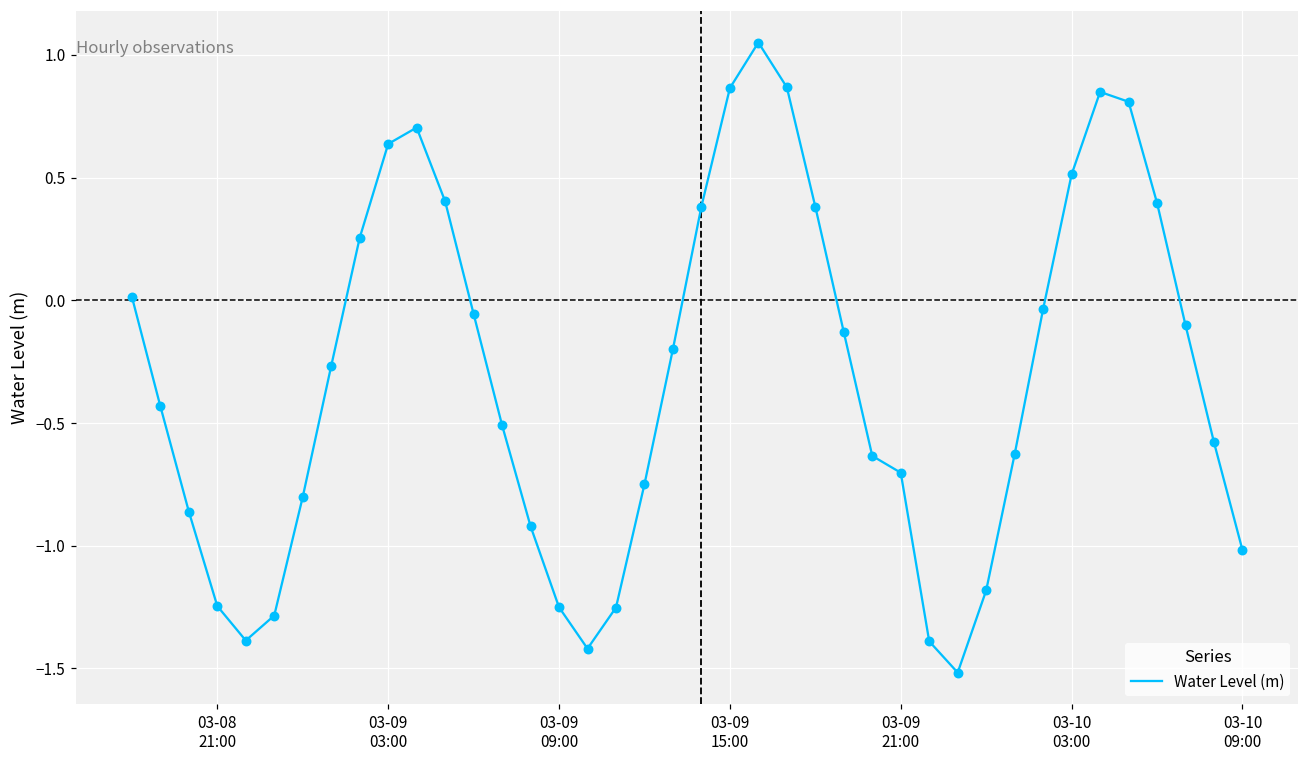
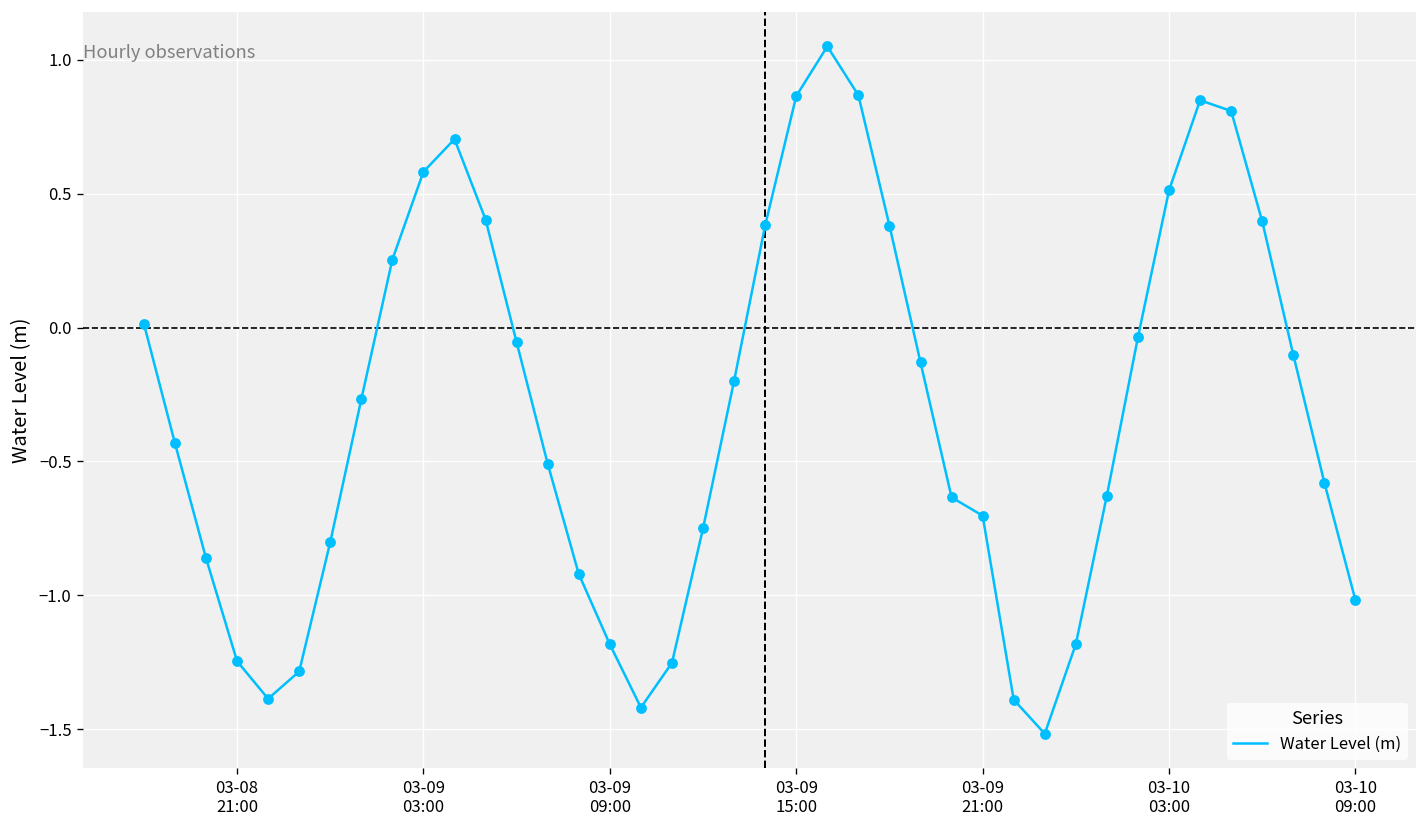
03-09 03:00: 0.64 -> 0.58
03-09 09:00: -1.25 -> -1.18
